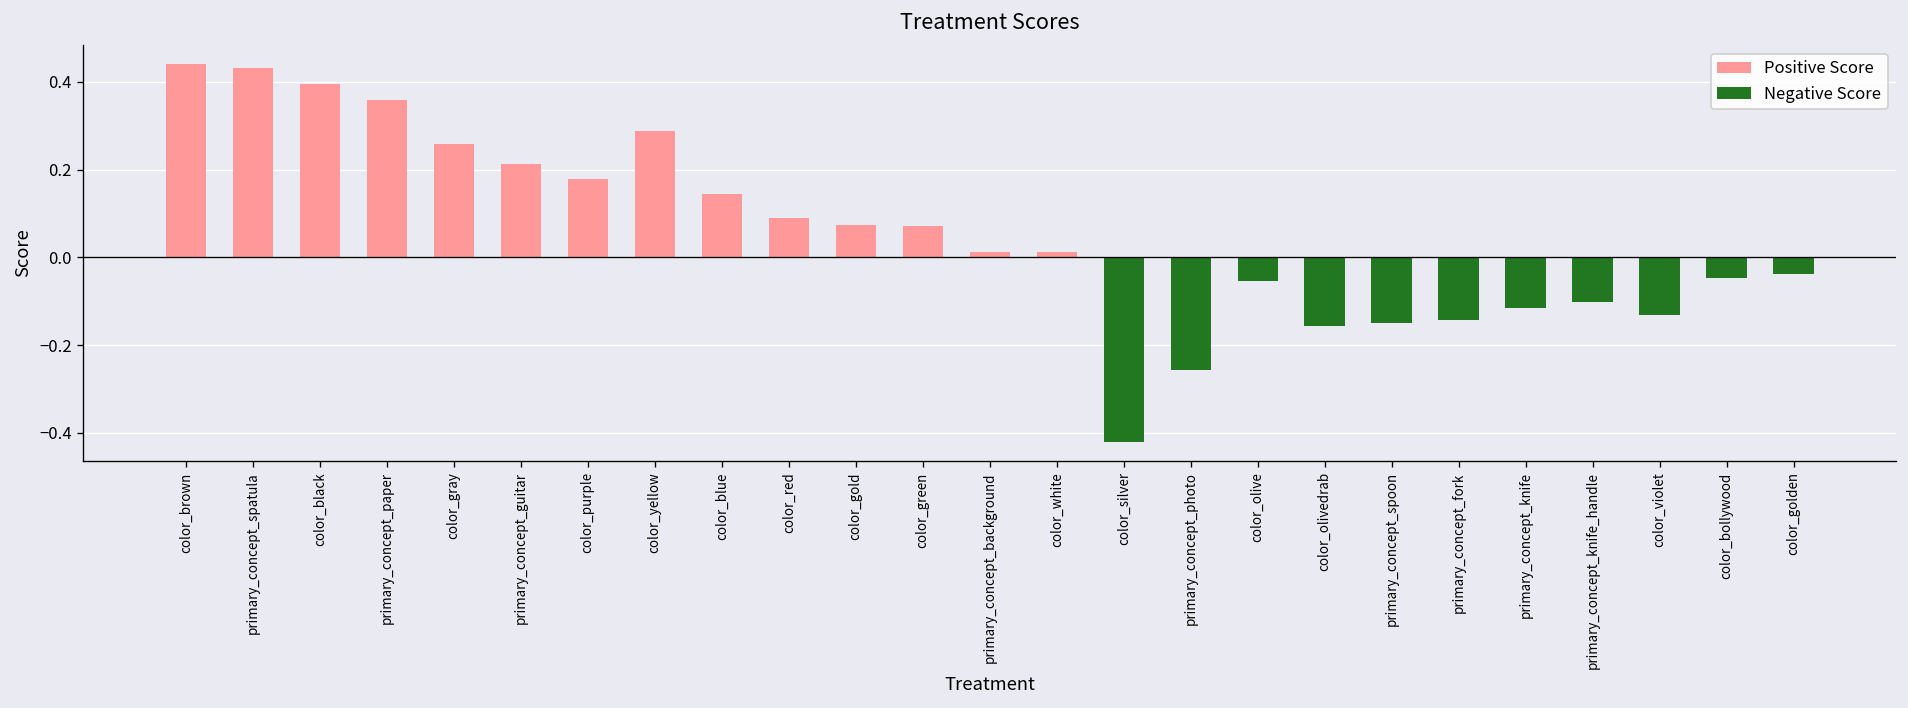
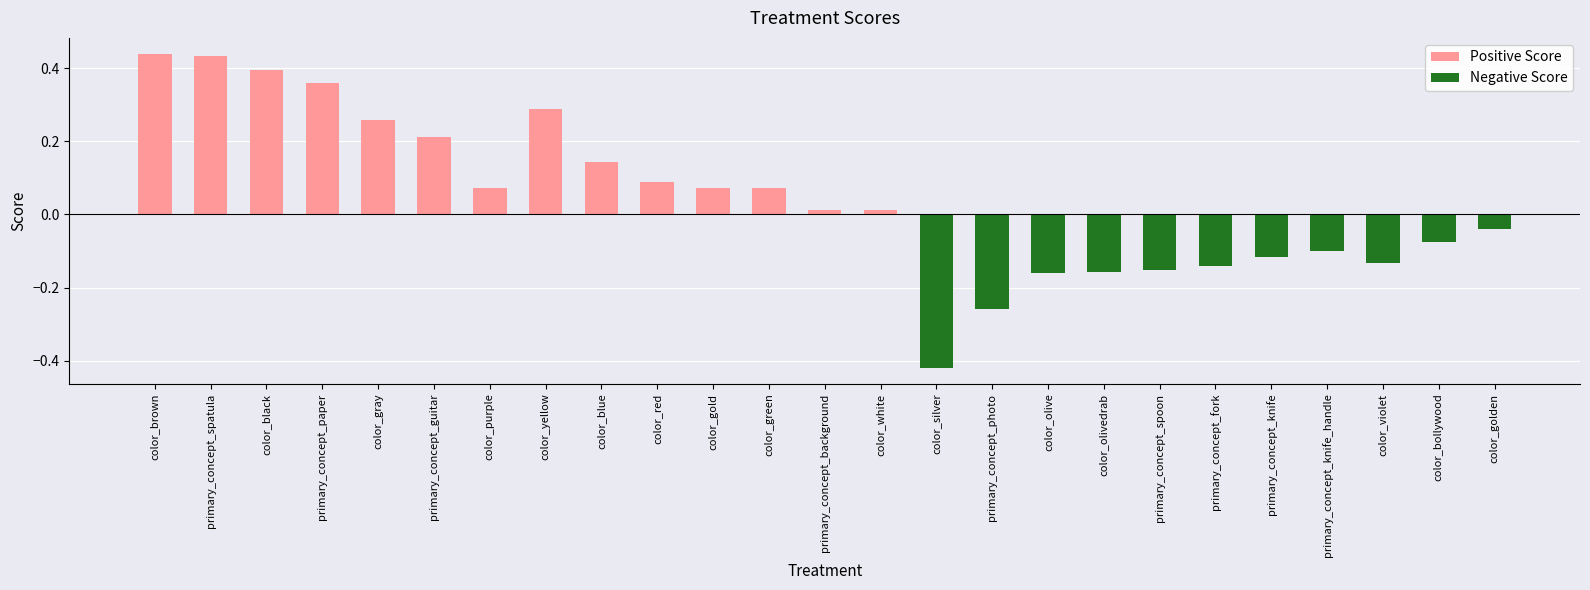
Positive Score, color_purple: 0.18 -> 0.07
Negative Score, color_olive: -0.05 -> -0.16
Negative Score, color_bollywood: -0.05 -> -0.07
